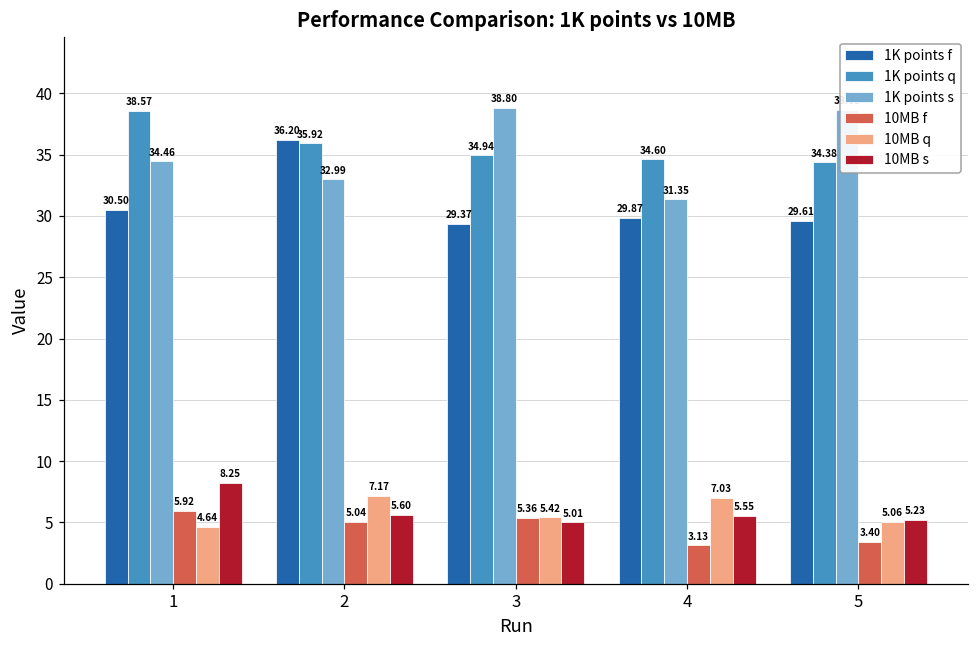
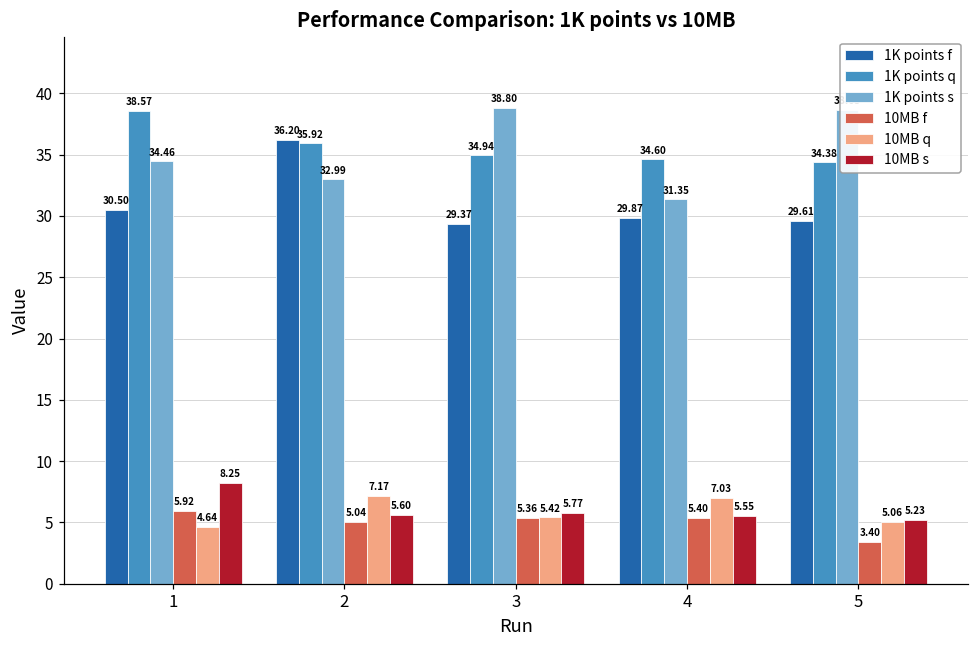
10MB s, 3: 5.01 -> 5.77
10MB f, 4: 3.13 -> 5.40
